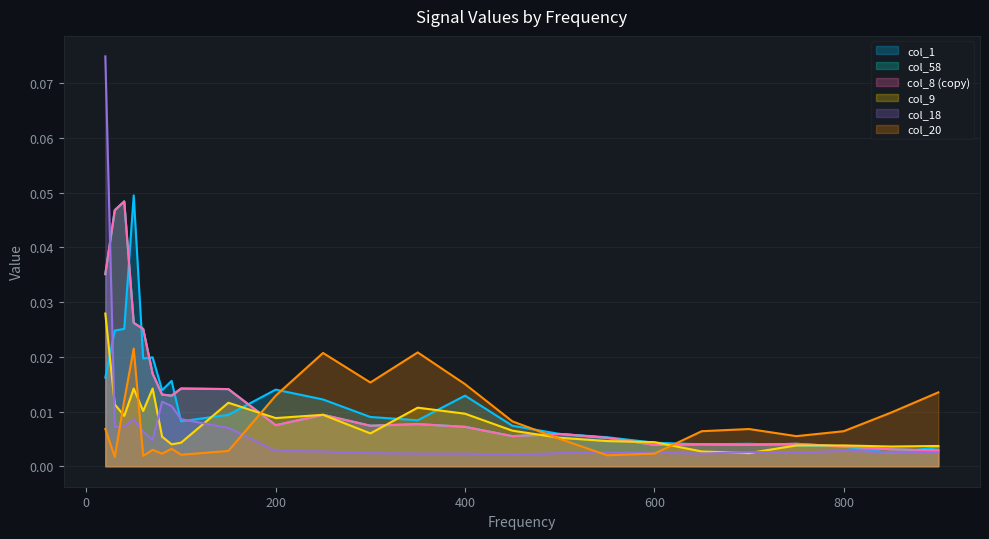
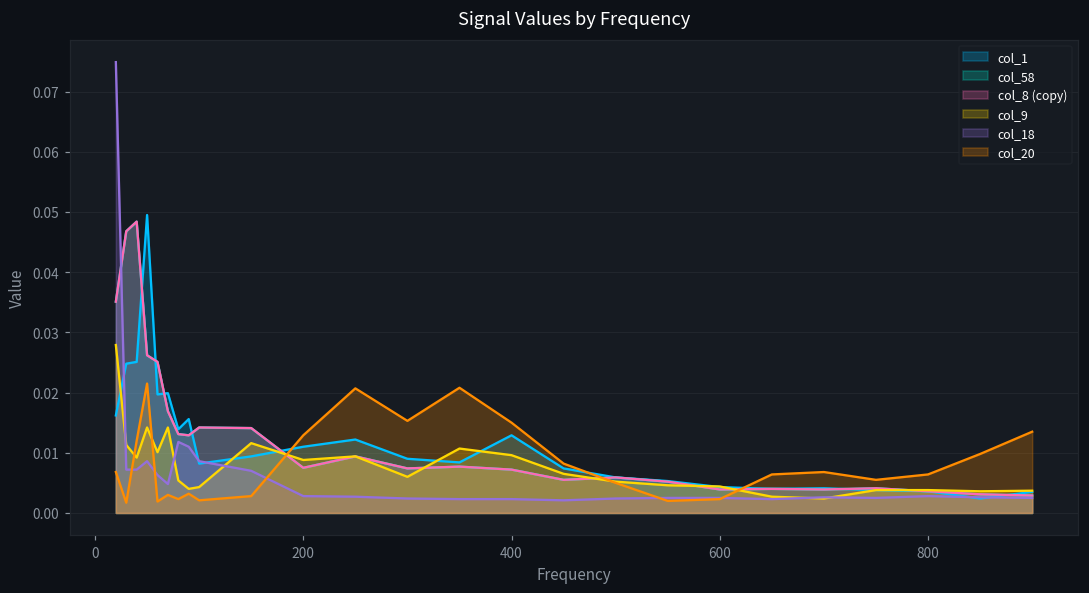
col_1, 200: 0.014 -> 0.011
